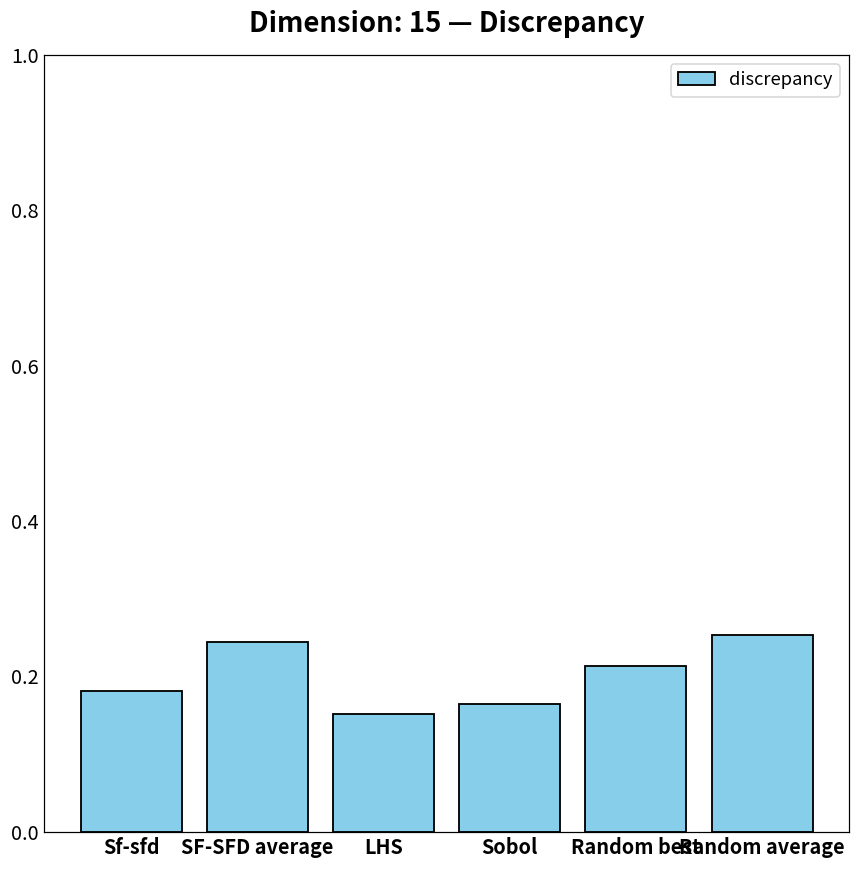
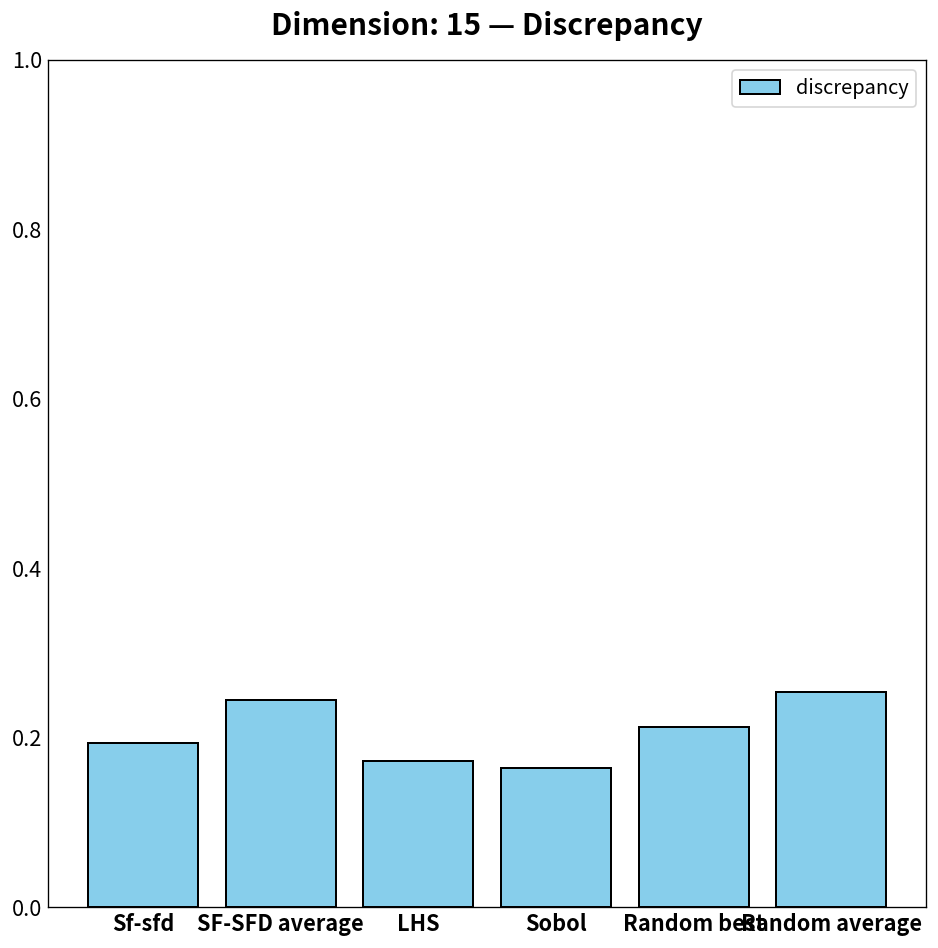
Sf-sfd: 0.18 -> 0.19
LHS: 0.15 -> 0.17
